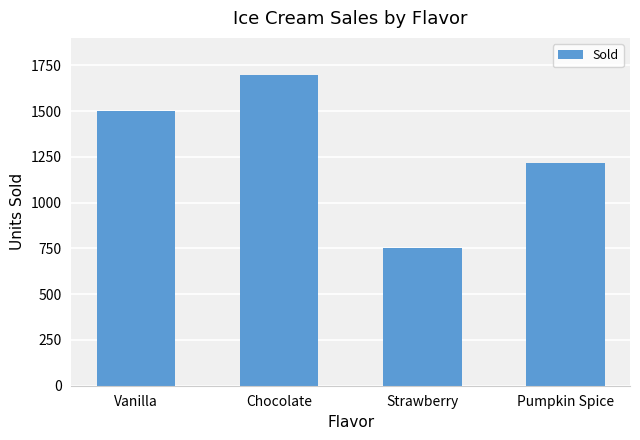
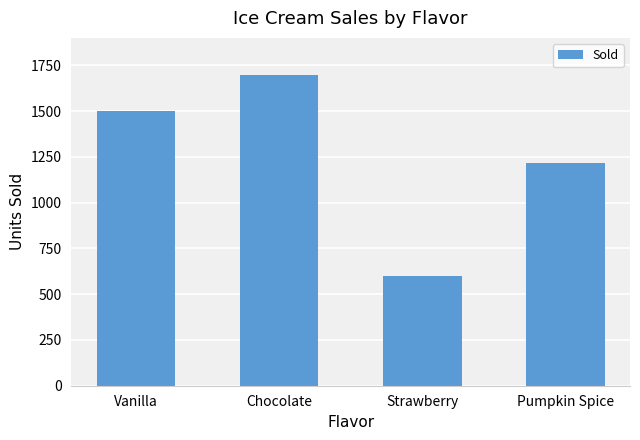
Strawberry: 750 -> 600
